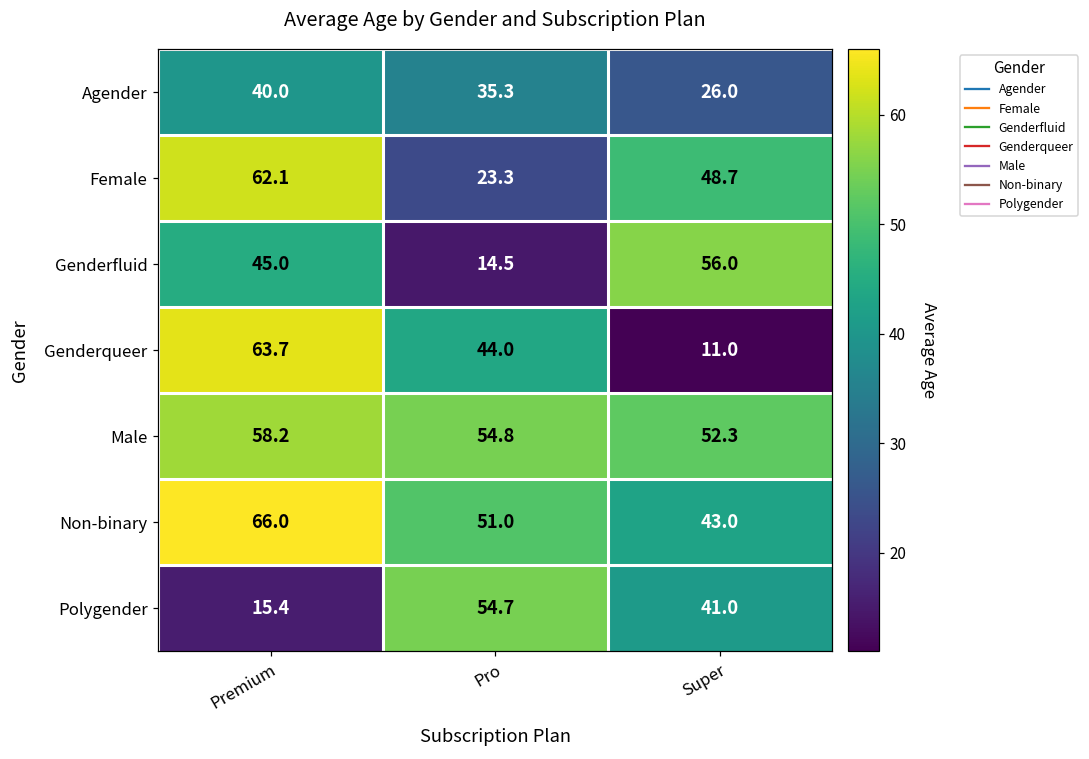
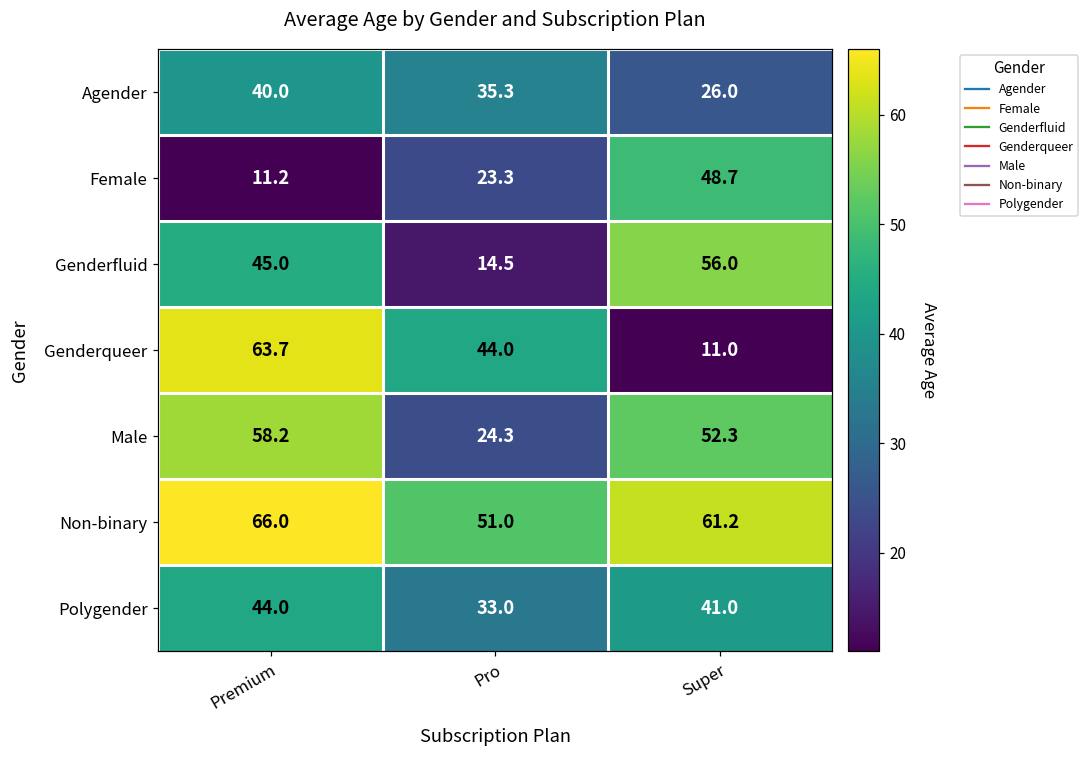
Female, Premium: 62.1 -> 11.2
Male, Pro: 54.8 -> 24.3
Non-binary, Super: 43.0 -> 61.2
Polygender, Premium: 15.4 -> 44.0
Polygender, Pro: 54.7 -> 33.0
